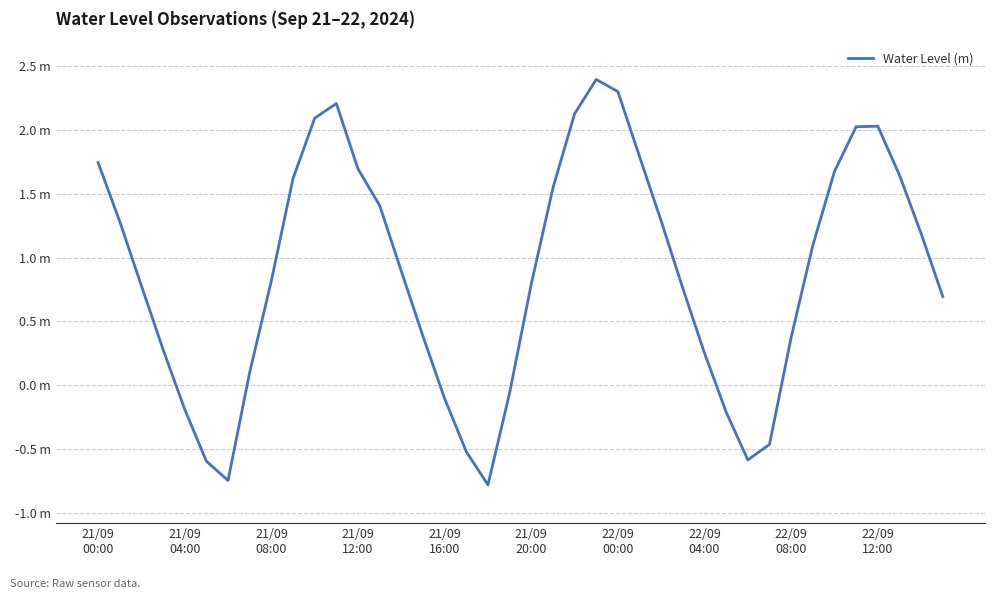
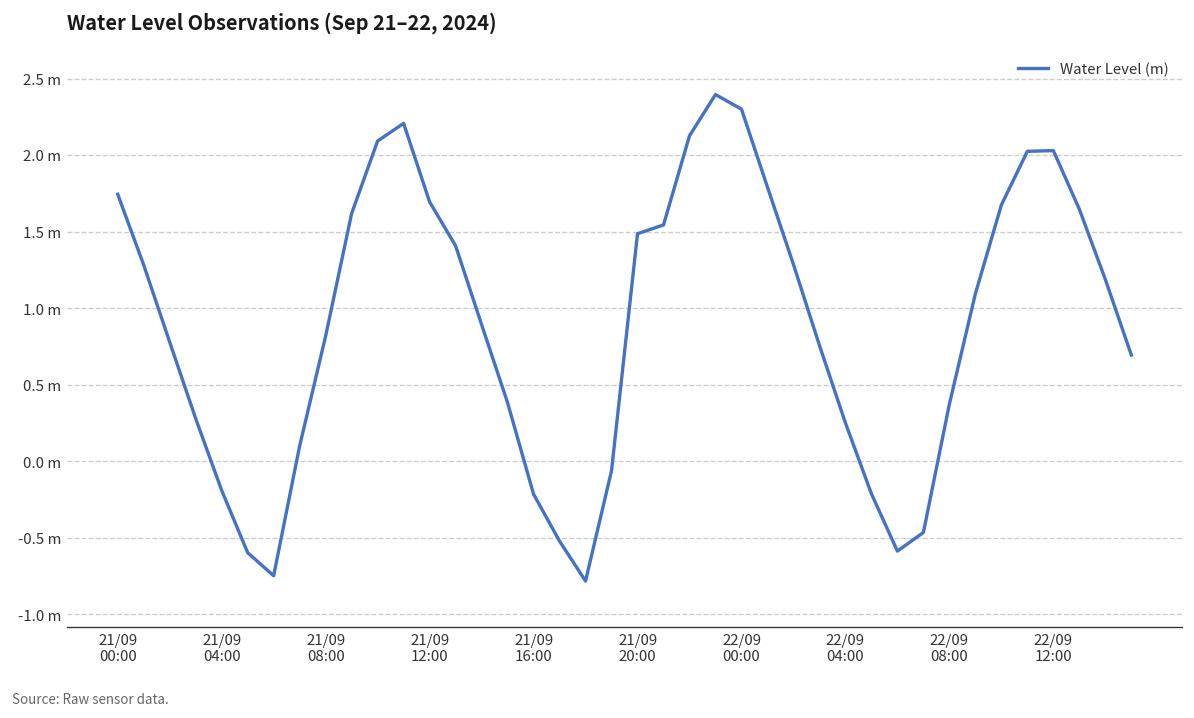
21/09 16:00: -0.11 m -> -0.22 m
21/09 20:00: 0.79 m -> 1.49 m
